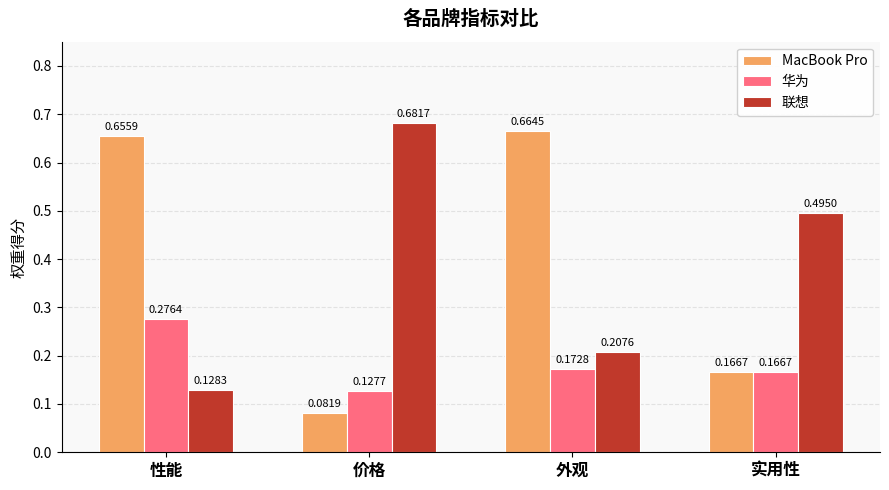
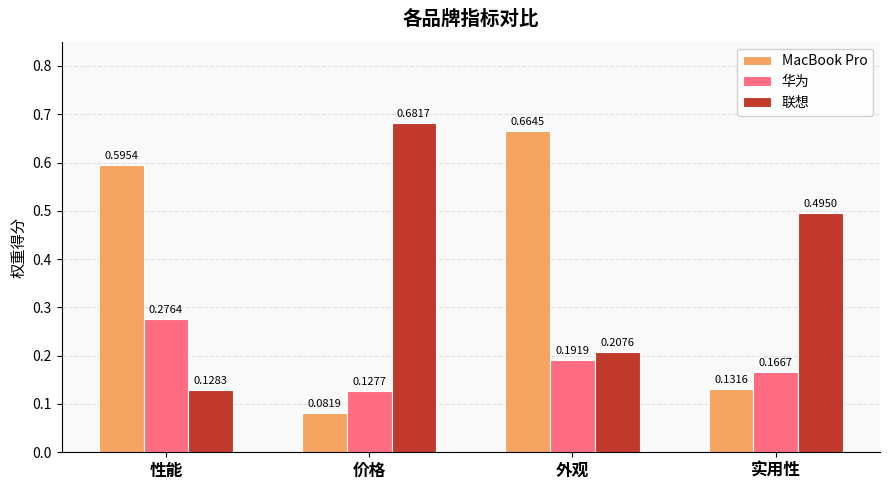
MacBook Pro, 性能: 0.6559 -> 0.5954
华为, 外观: 0.1728 -> 0.1919
MacBook Pro, 实用性: 0.1667 -> 0.1316
